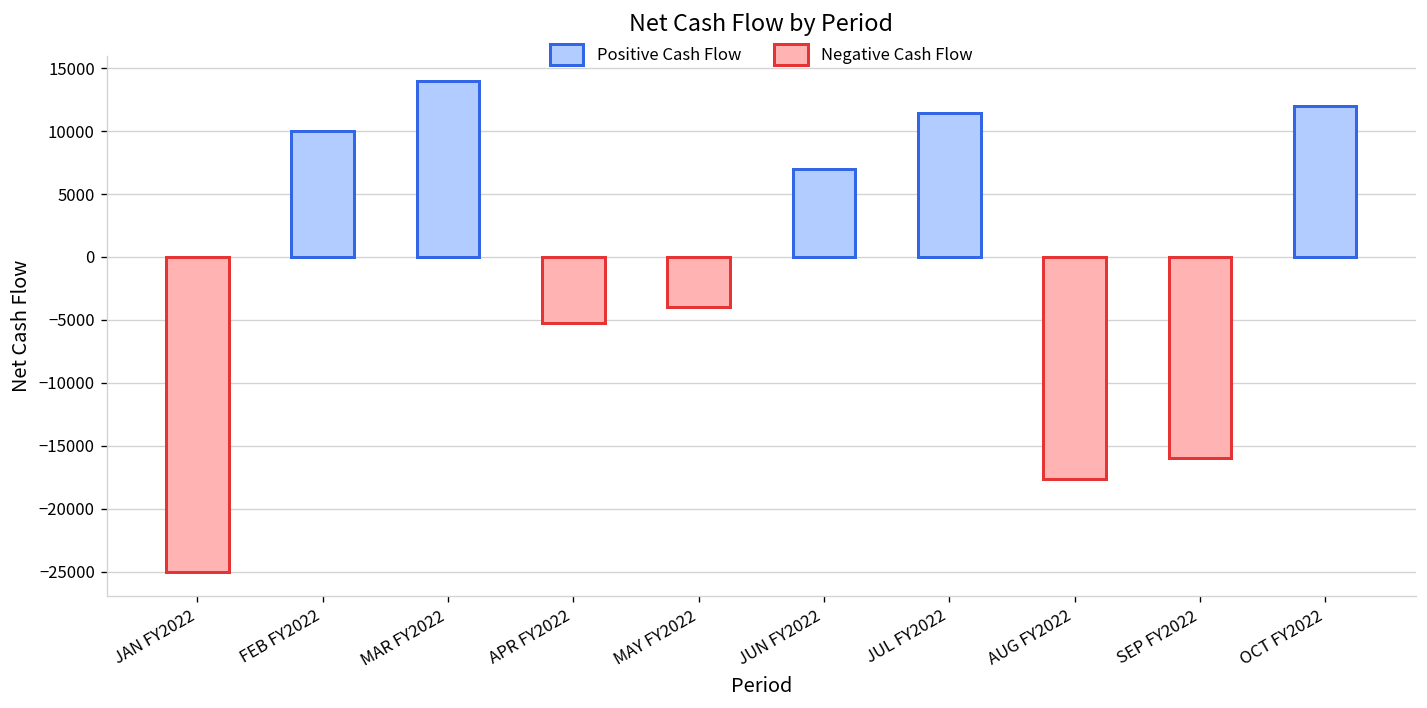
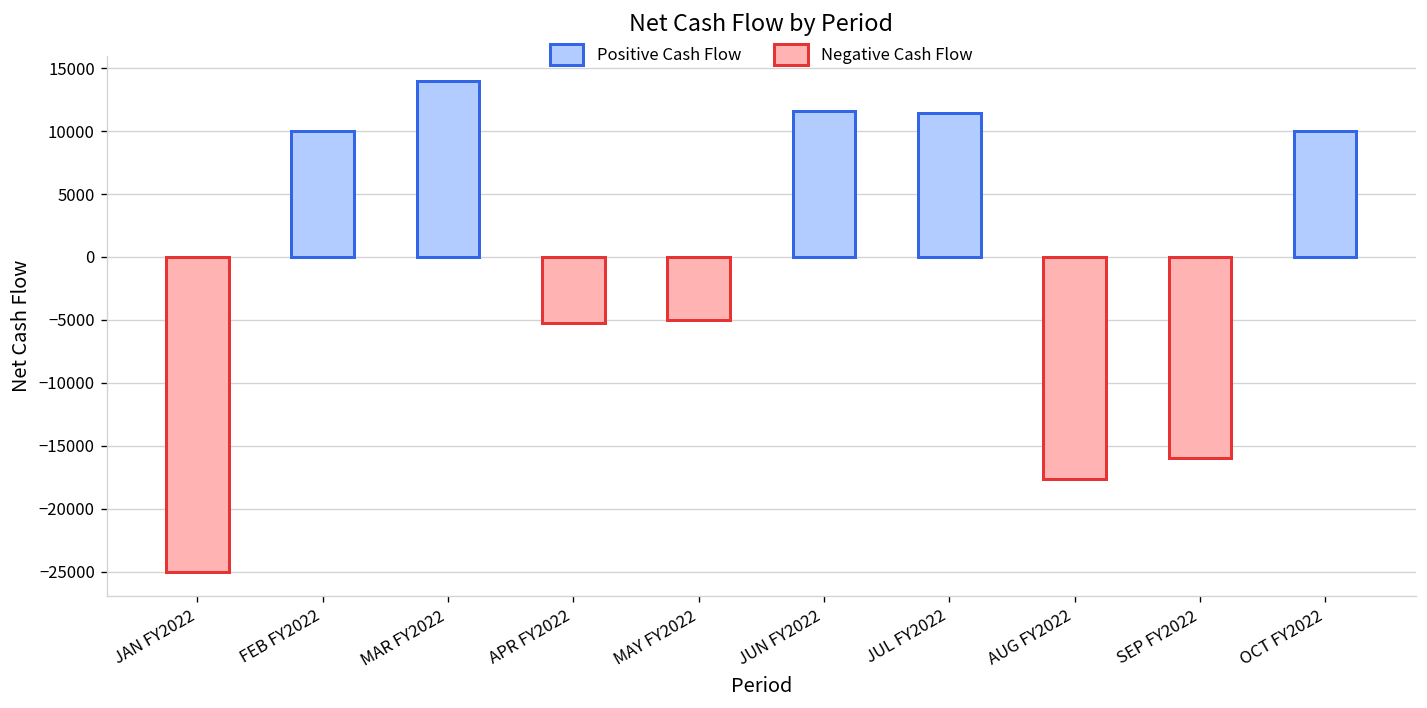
Negative Cash Flow, MAY FY2022: -4000 -> -5000
Positive Cash Flow, JUN FY2022: 7000 -> 11600
Positive Cash Flow, OCT FY2022: 12000 -> 10000
